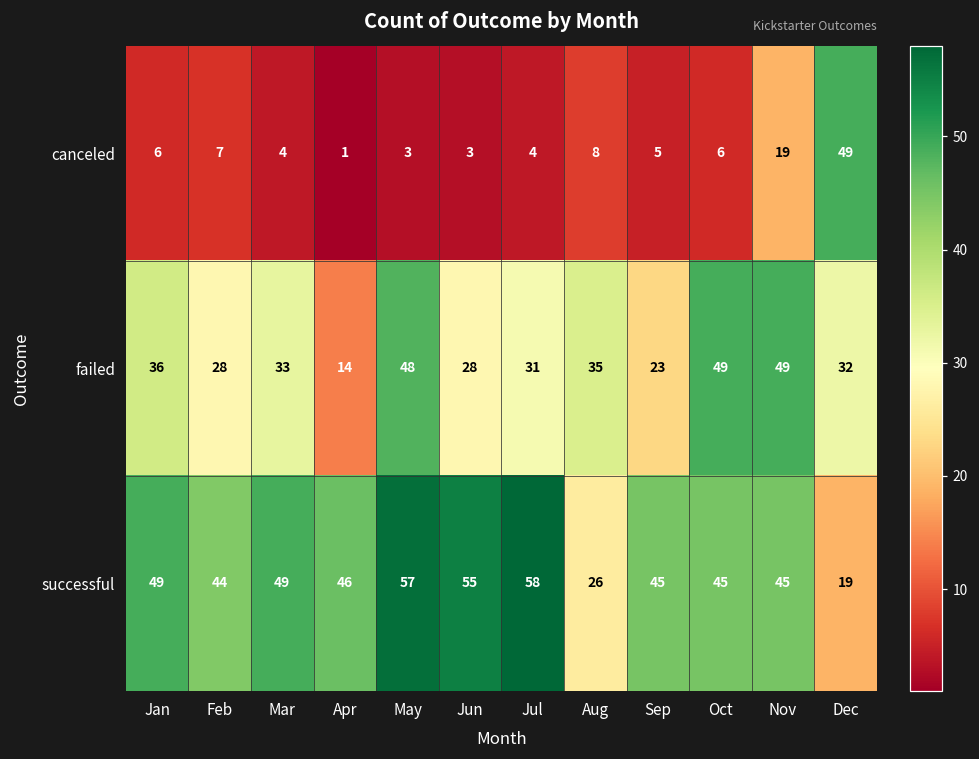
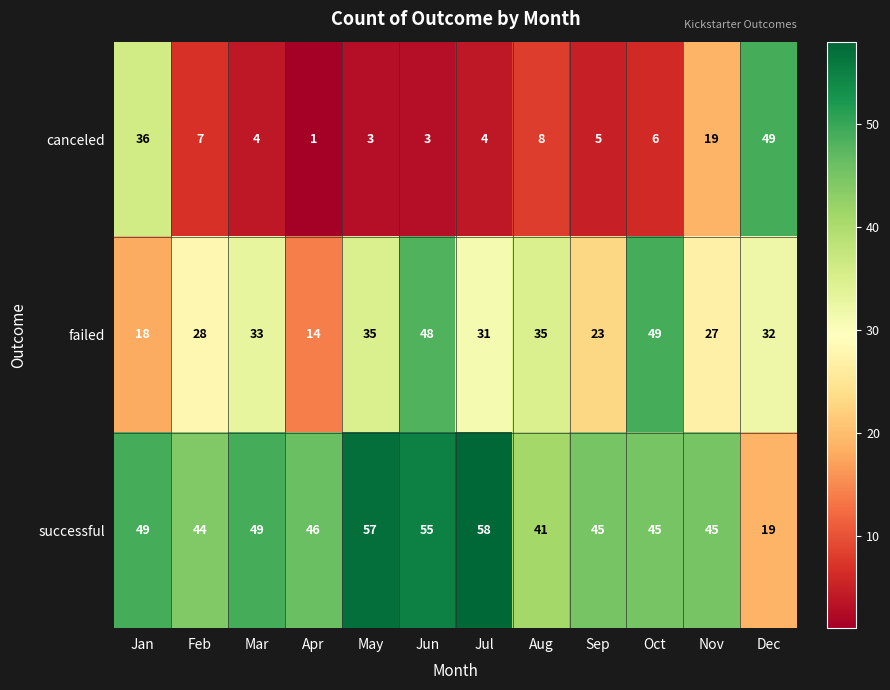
canceled, Jan: 6 -> 36
failed, Jan: 36 -> 18
failed, May: 48 -> 35
failed, Jun: 28 -> 48
failed, Nov: 49 -> 27
successful, Aug: 26 -> 41
